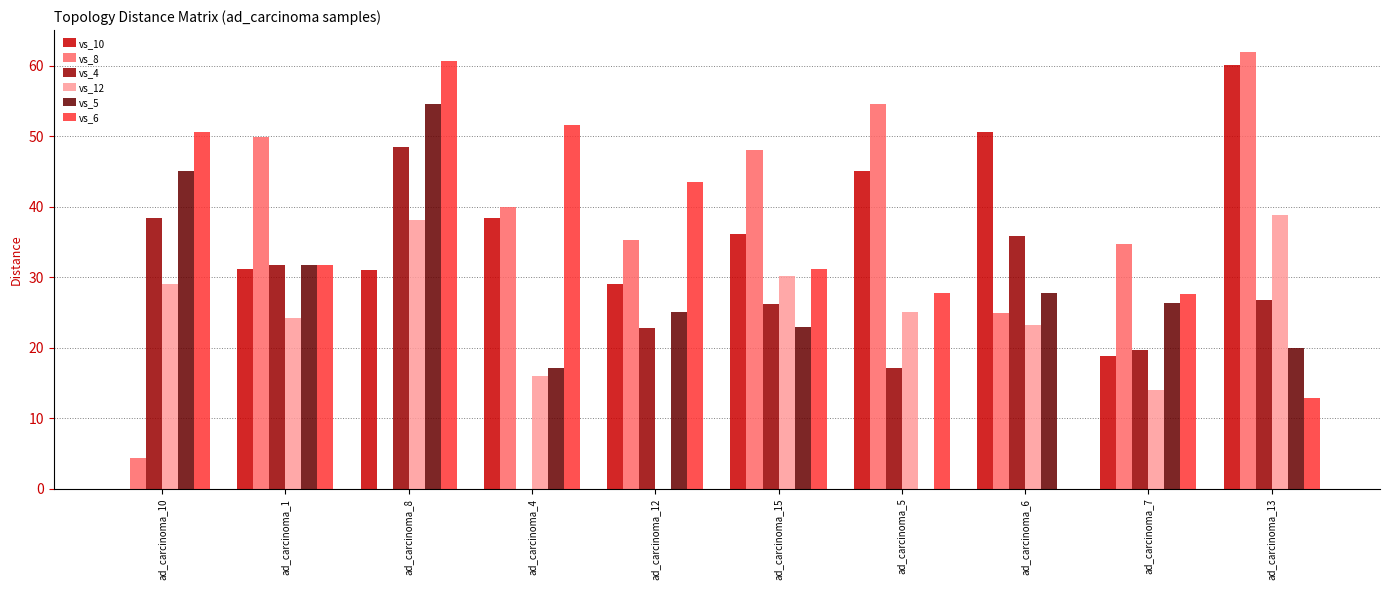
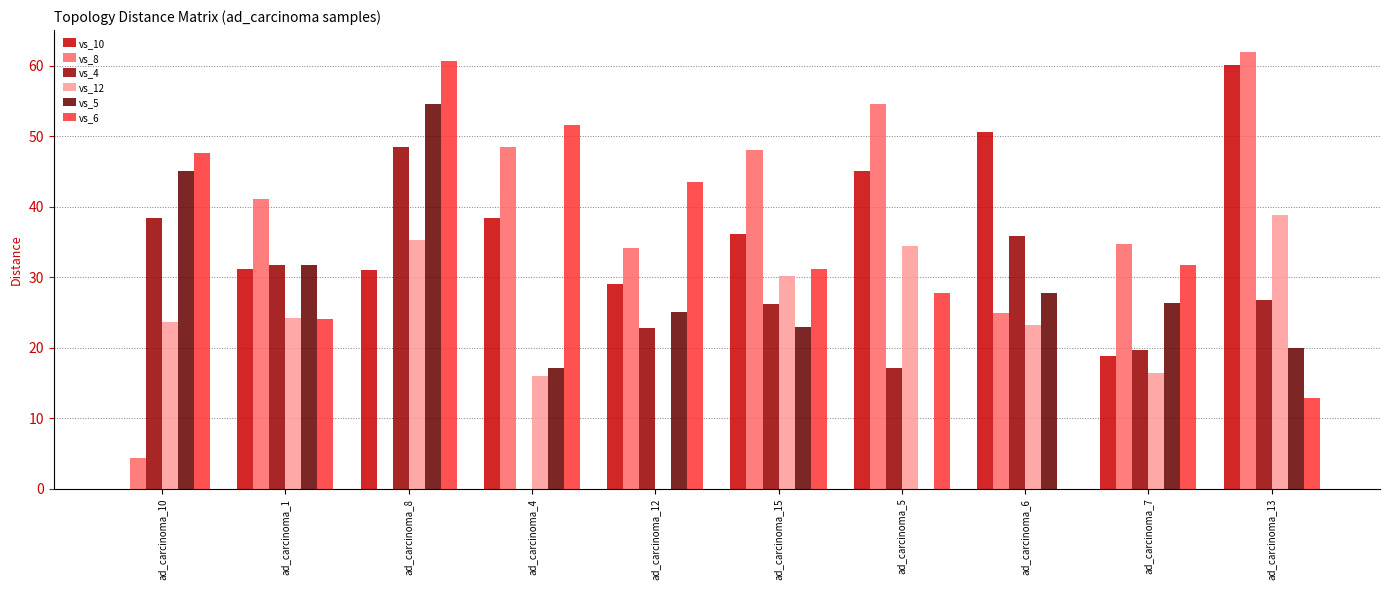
vs_12, ad_carcinoma_10: 29 -> 24
vs_6, ad_carcinoma_10: 51 -> 48
vs_8, ad_carcinoma_1: 50 -> 41
vs_6, ad_carcinoma_1: 32 -> 24
vs_12, ad_carcinoma_8: 38 -> 35
vs_8, ad_carcinoma_4: 40 -> 49
vs_8, ad_carcinoma_12: 35 -> 34
vs_12, ad_carcinoma_5: 25 -> 34
vs_12, ad_carcinoma_7: 14 -> 16
vs_6, ad_carcinoma_7: 28 -> 32
